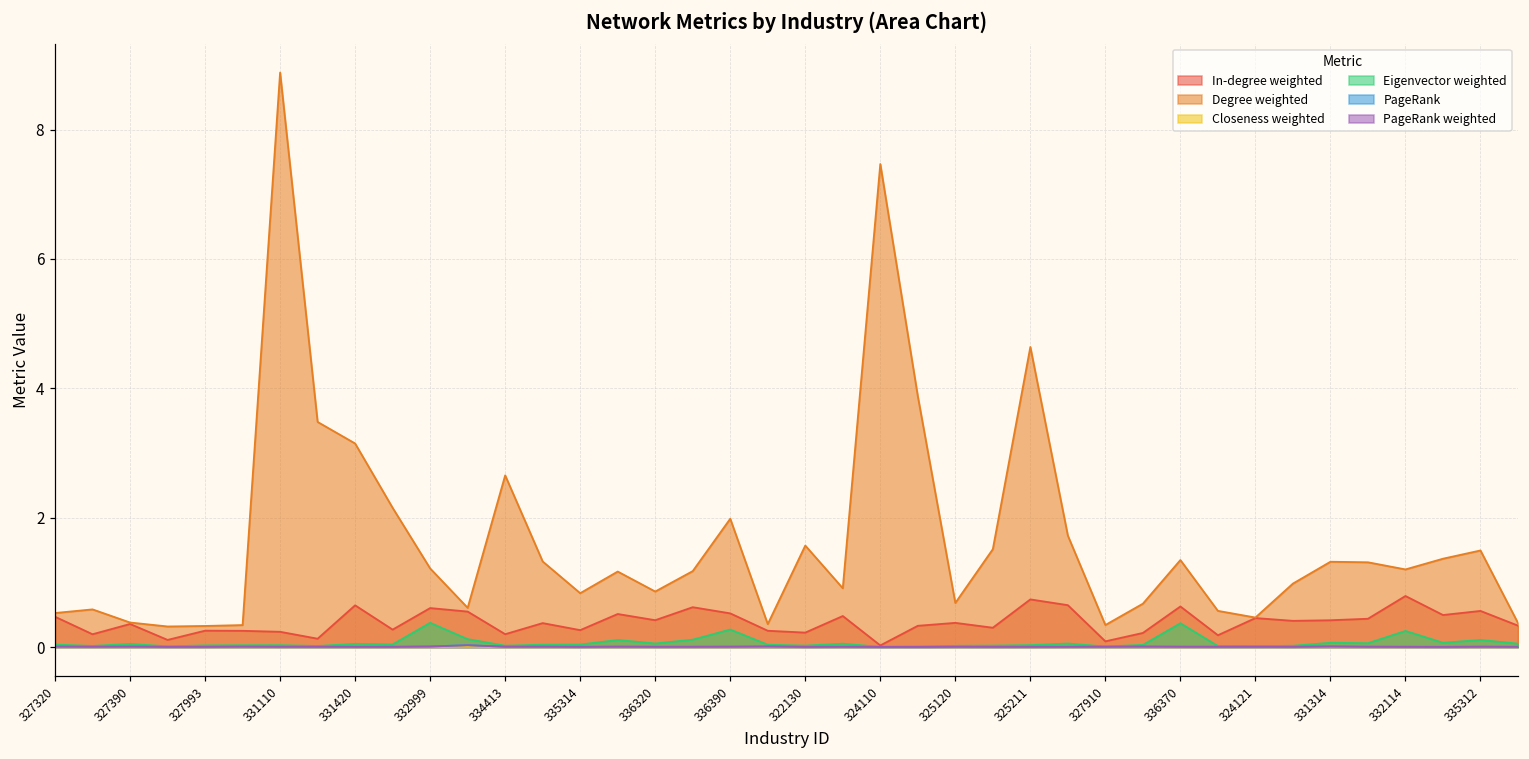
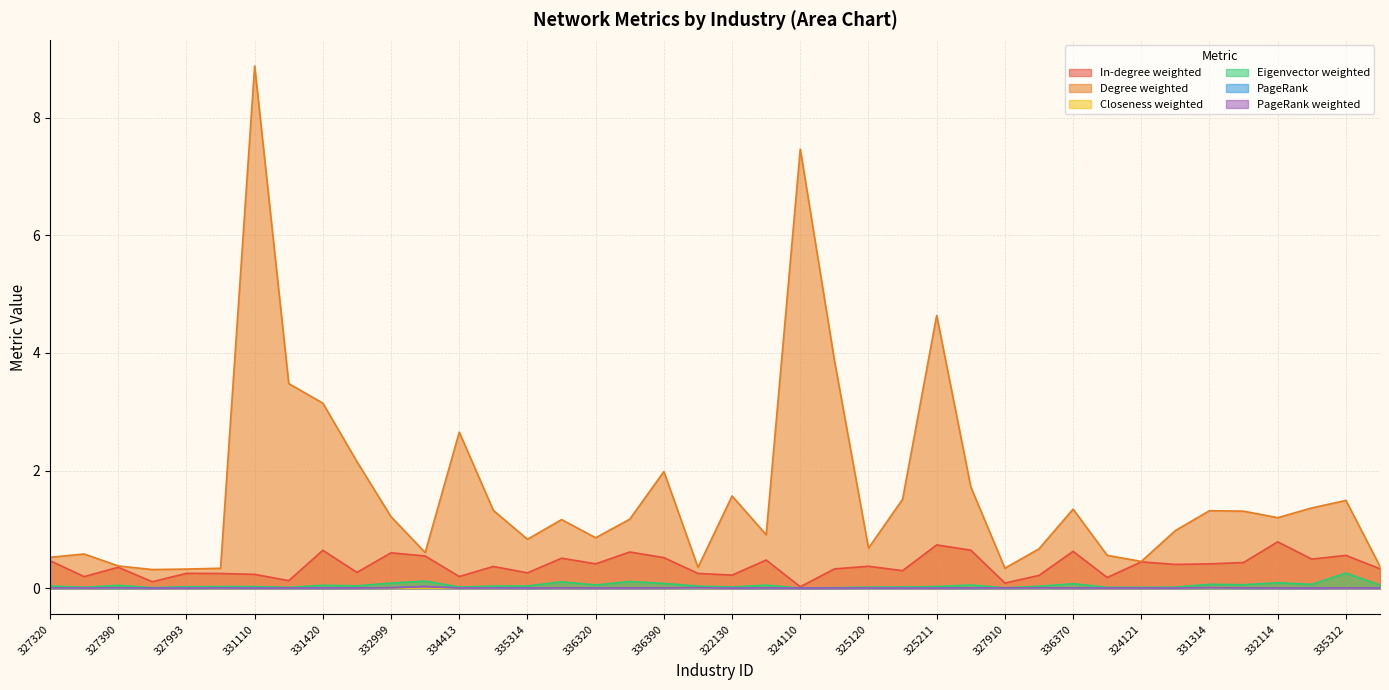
Eigenvector weighted, 332999: 0.4 -> 0.1
Eigenvector weighted, 336390: 0.3 -> 0.1
Eigenvector weighted, 336370: 0.4 -> 0.1
Eigenvector weighted, 332114: 0.2 -> 0.1
Eigenvector weighted, 335312: 0.1 -> 0.3
